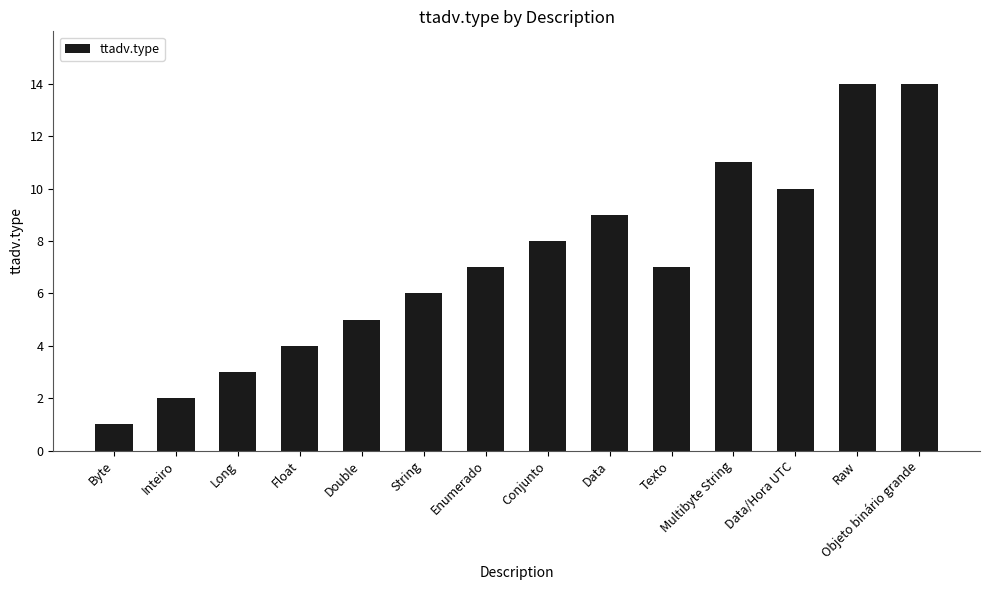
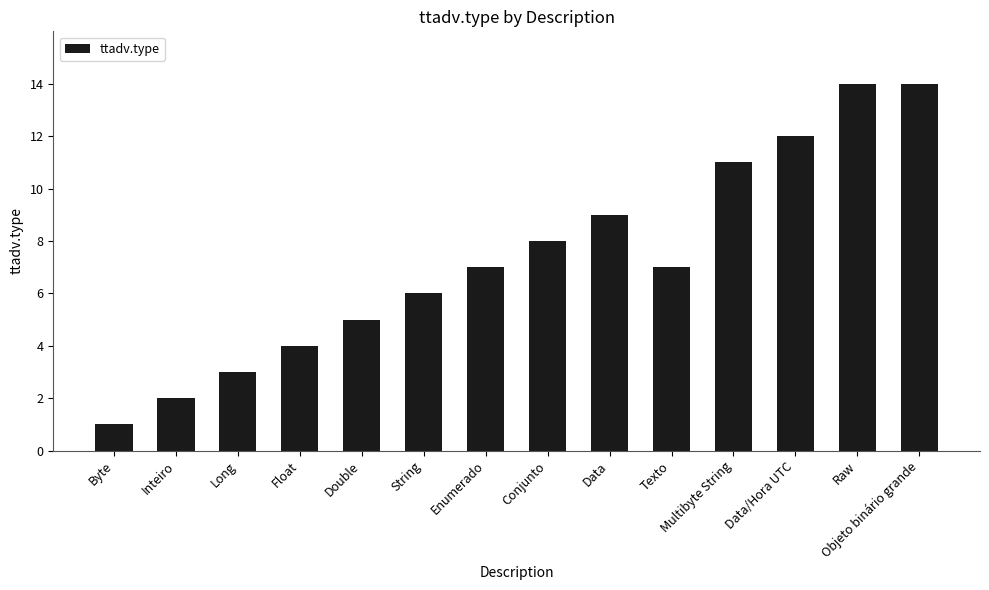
Data/Hora UTC: 10 -> 12
